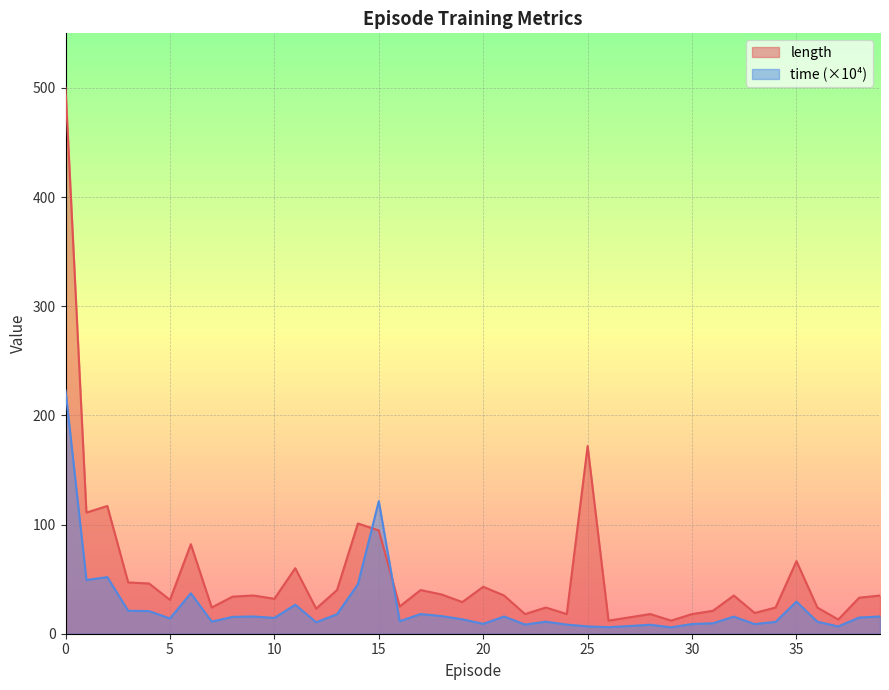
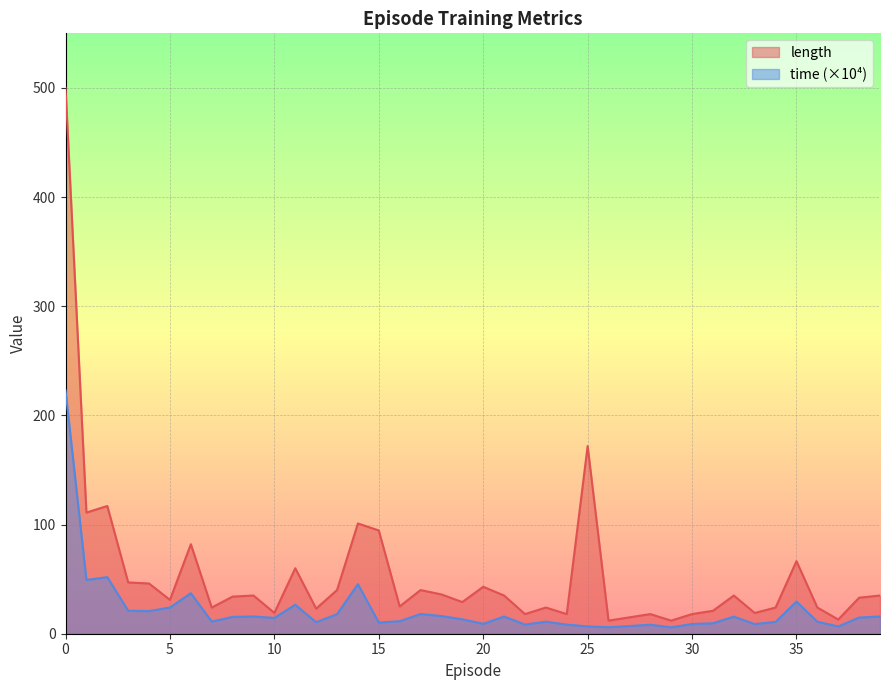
time (×10⁴), 5: 14 -> 24
length, 10: 32 -> 19
time (×10⁴), 15: 121 -> 10
